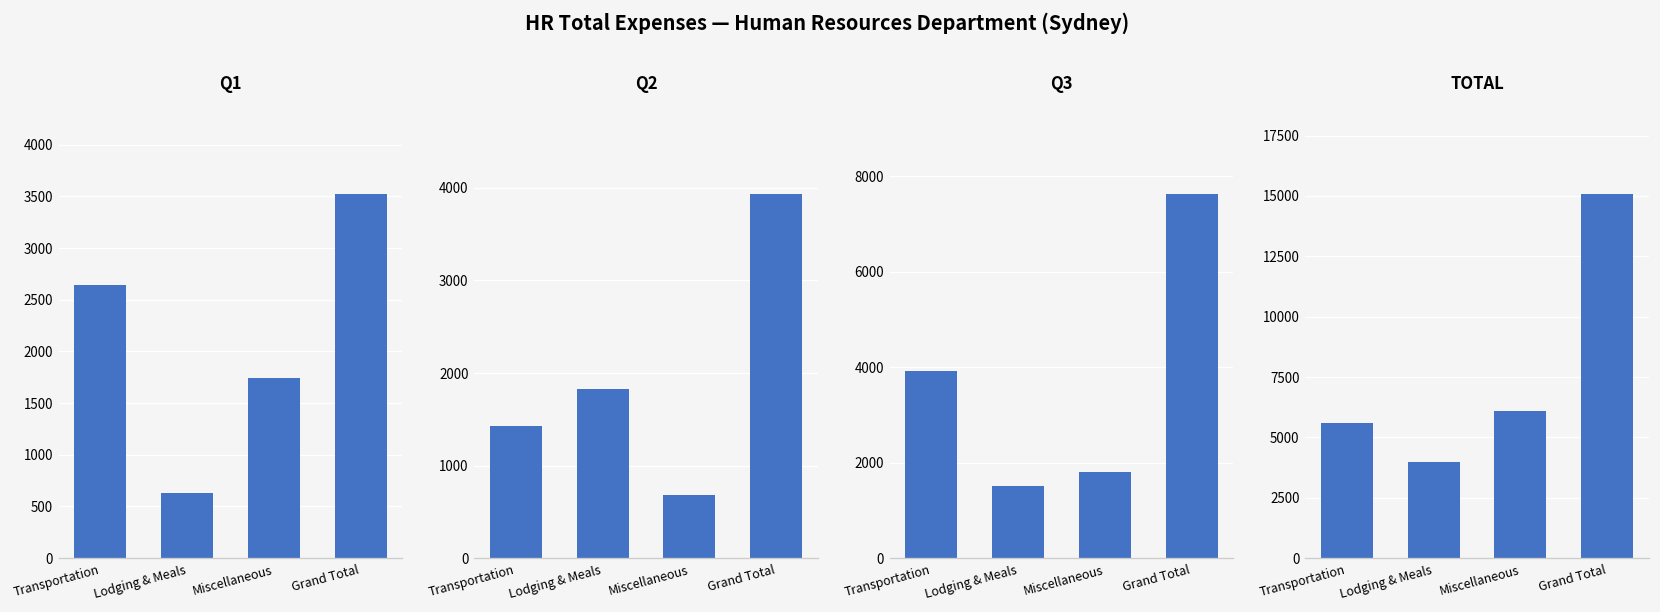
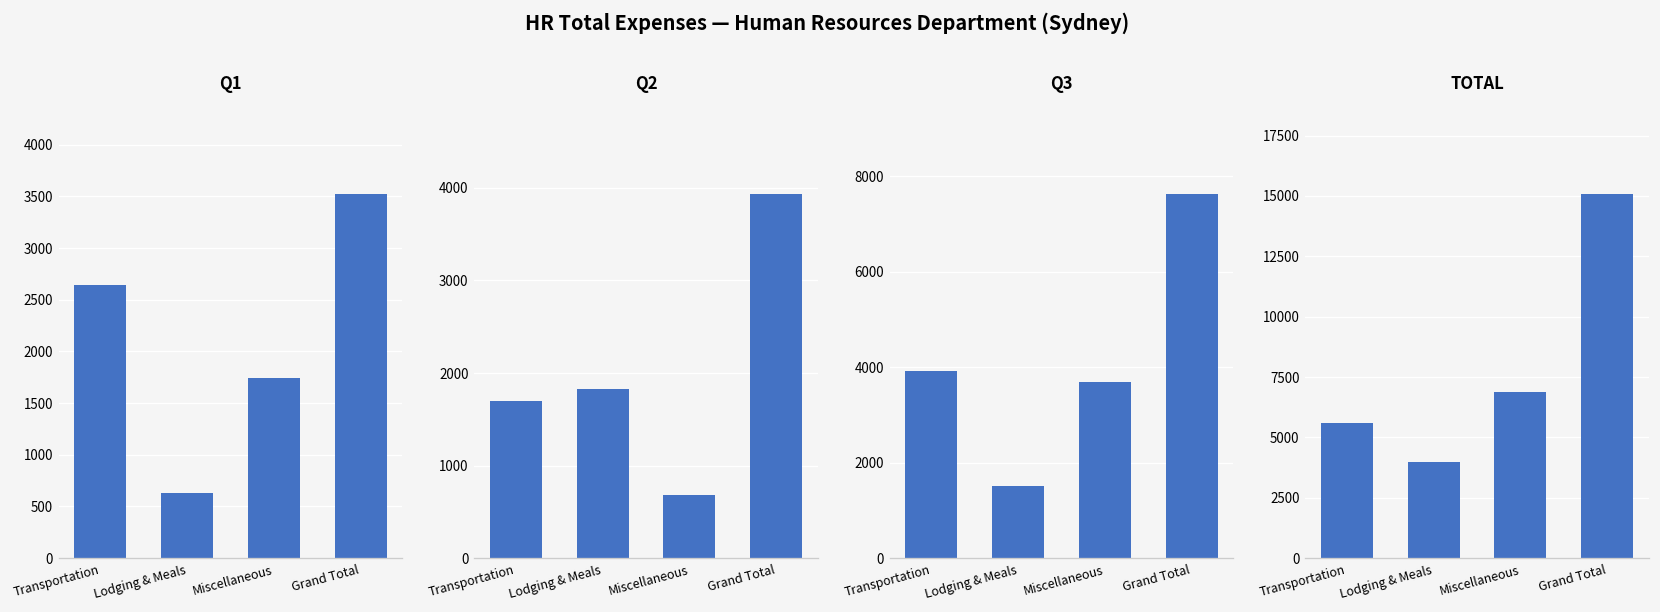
Q2, Transportation: 1400 -> 1700
Q3, Miscellaneous: 1800 -> 3700
TOTAL, Miscellaneous: 6100 -> 6900
